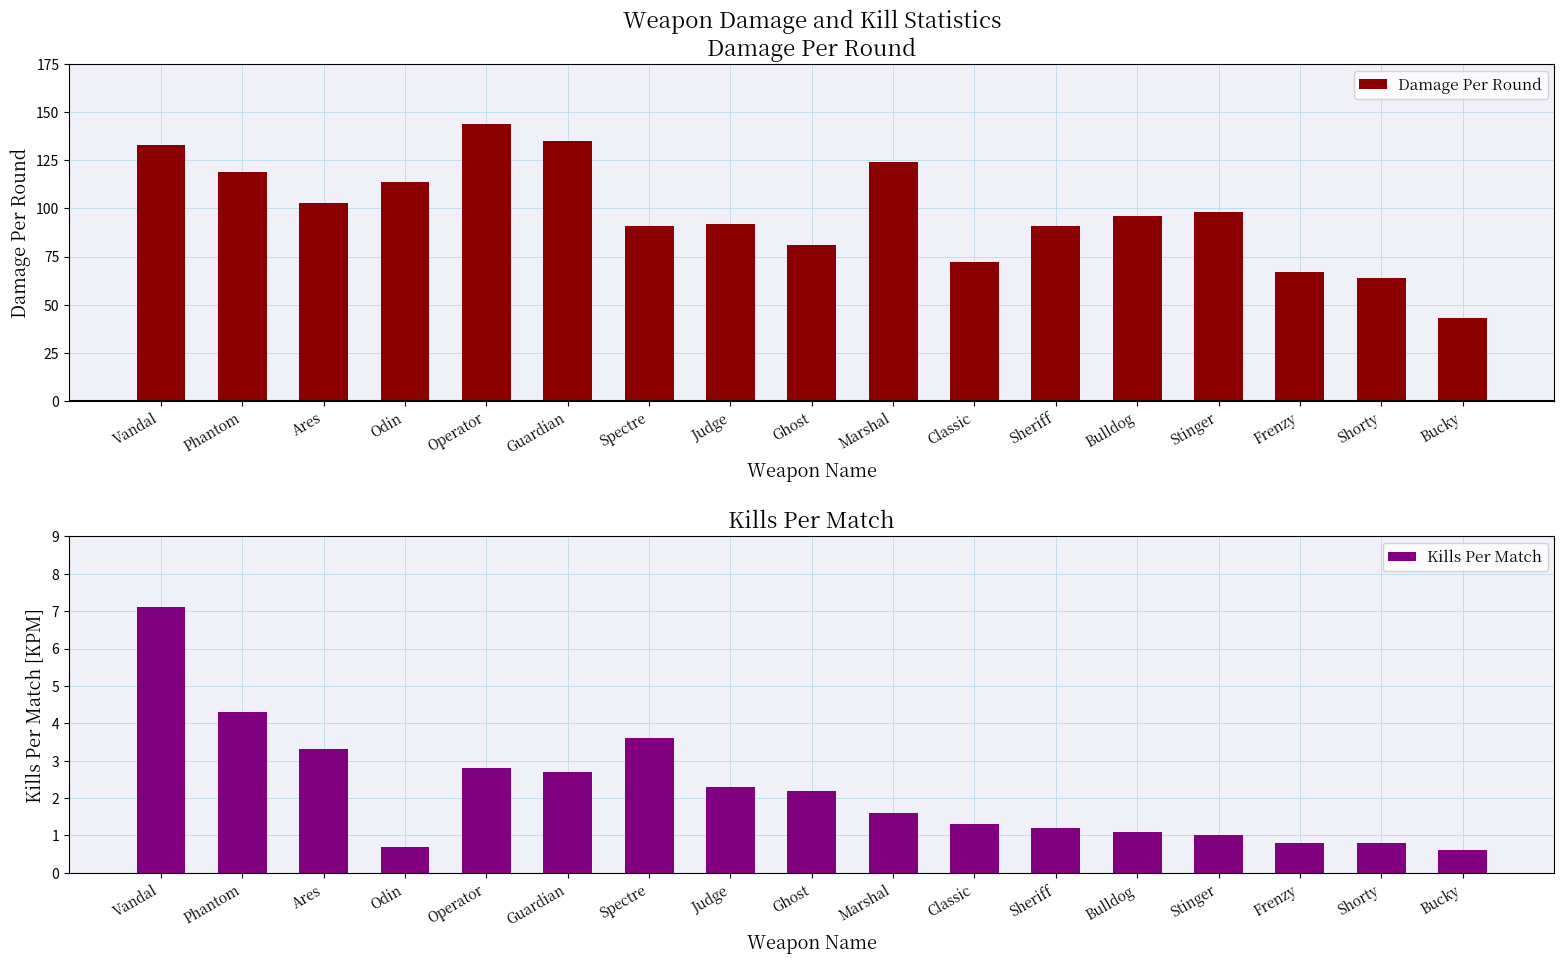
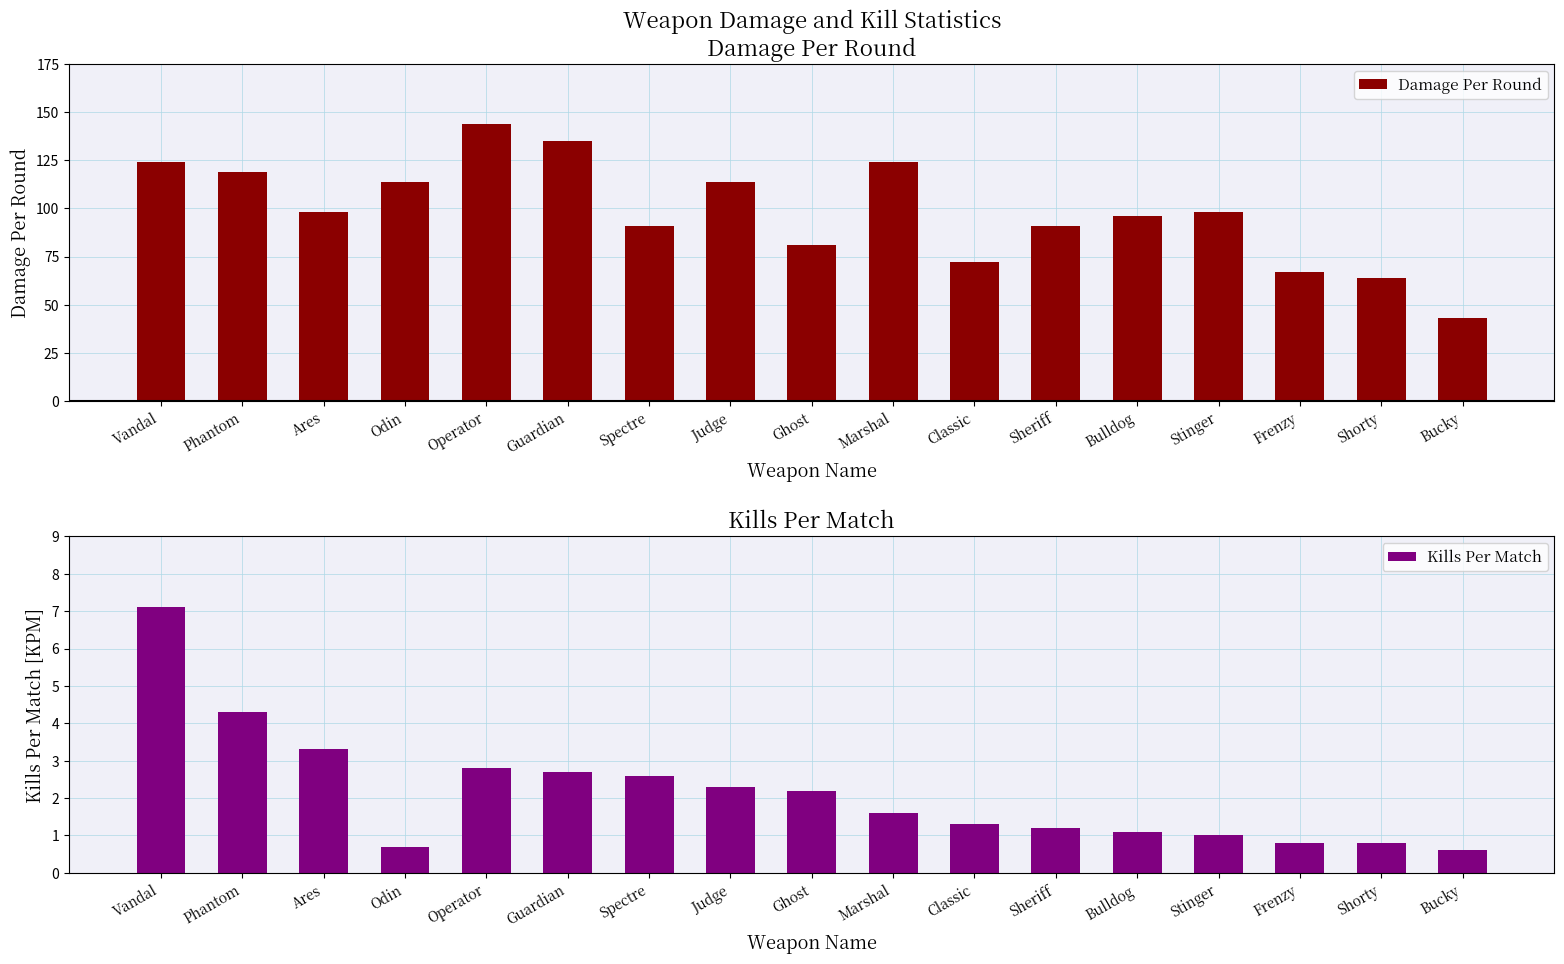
Weapon Damage and Kill Statistics Damage Per Round, Vandal: 133 -> 124
Weapon Damage and Kill Statistics Damage Per Round, Ares: 103 -> 98
Weapon Damage and Kill Statistics Damage Per Round, Judge: 92 -> 114
Kills Per Match, Spectre: 3.6 -> 2.6
